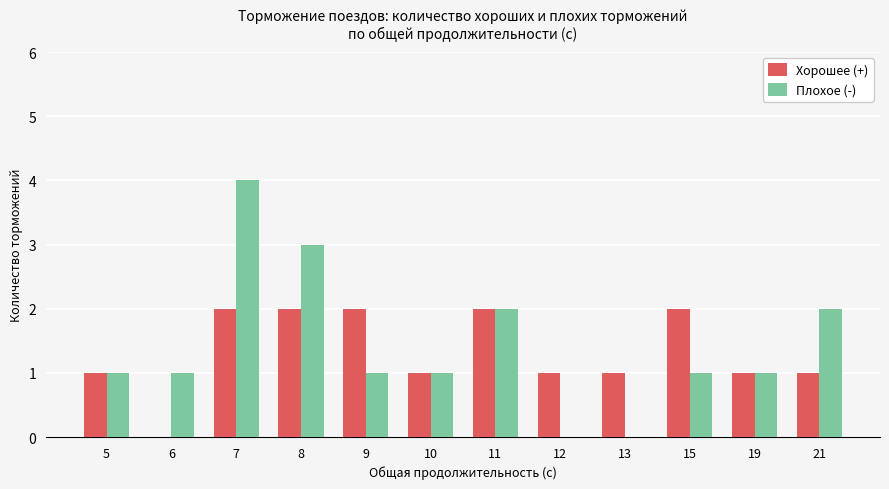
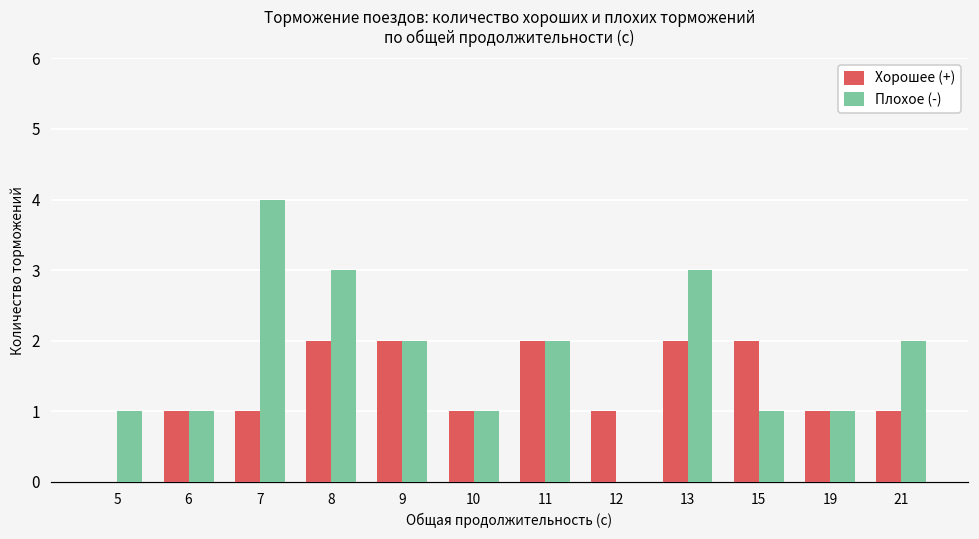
Хорошее (+), 5: 1 -> 0
Хорошее (+), 6: 0 -> 1
Хорошее (+), 7: 2 -> 1
Плохое (-), 9: 1 -> 2
Хорошее (+), 13: 1 -> 2
Плохое (-), 13: 0 -> 3
